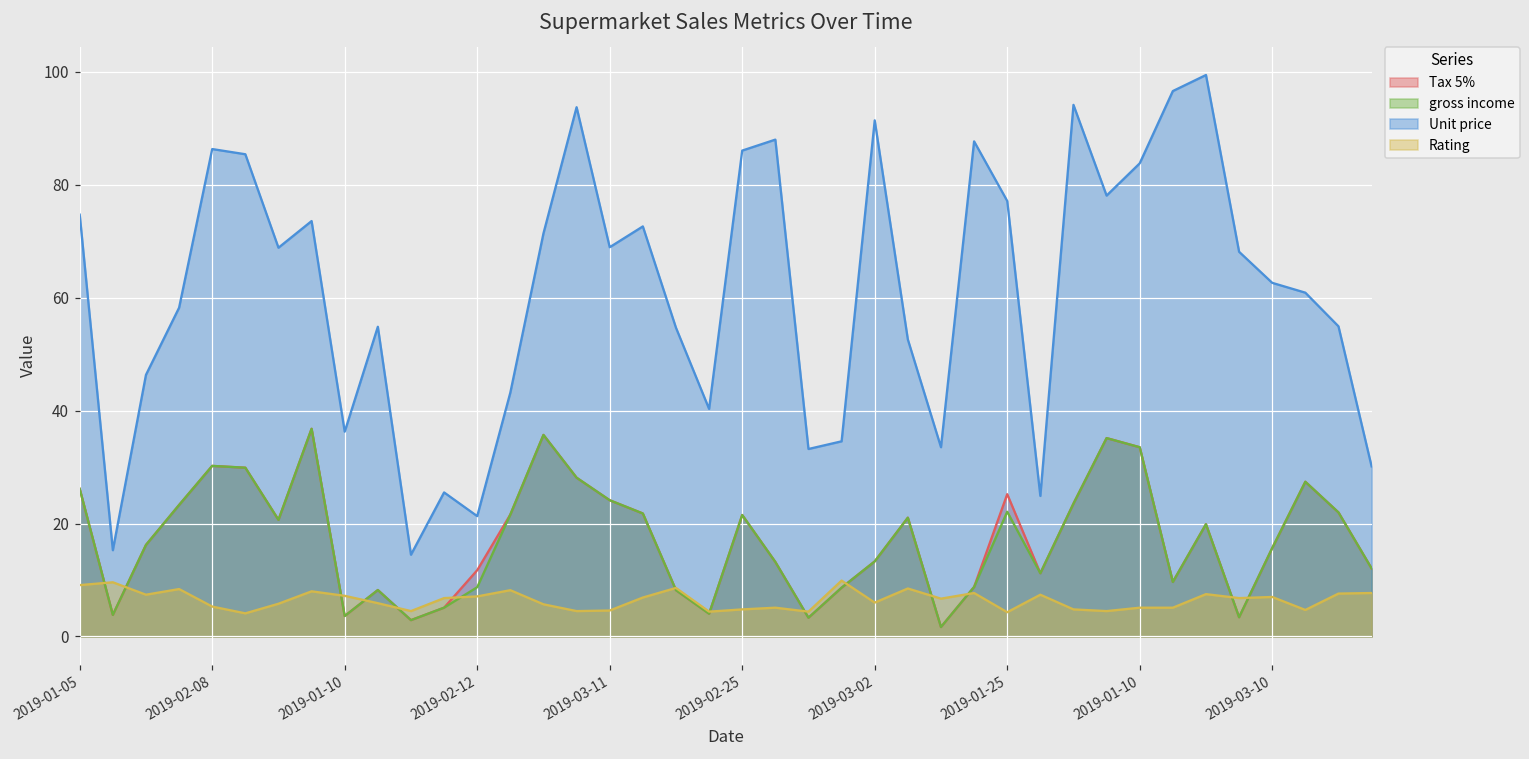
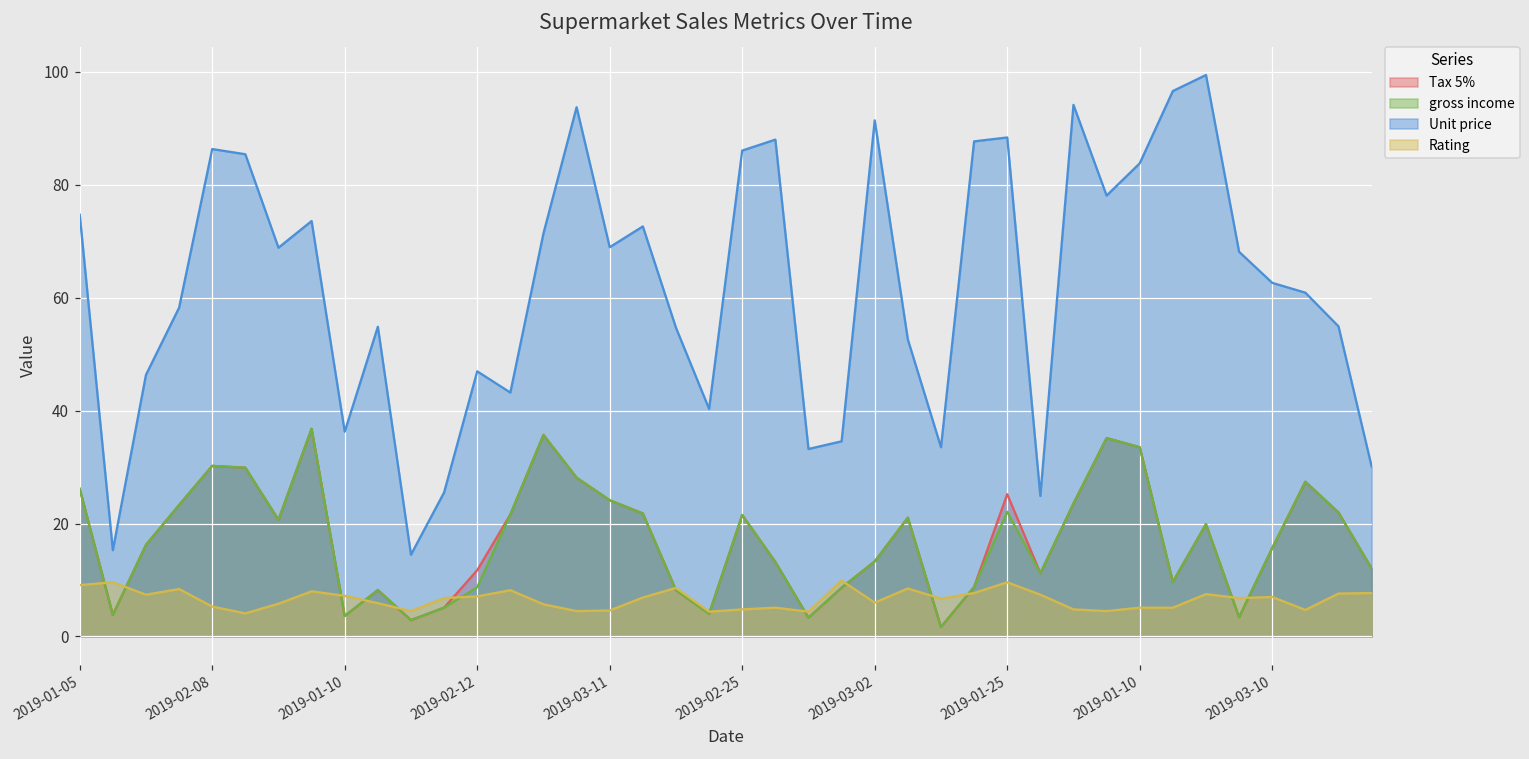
Unit price, 2019-02-12: 21 -> 47
Unit price, 2019-01-25: 77 -> 88
Rating, 2019-01-25: 4 -> 10
